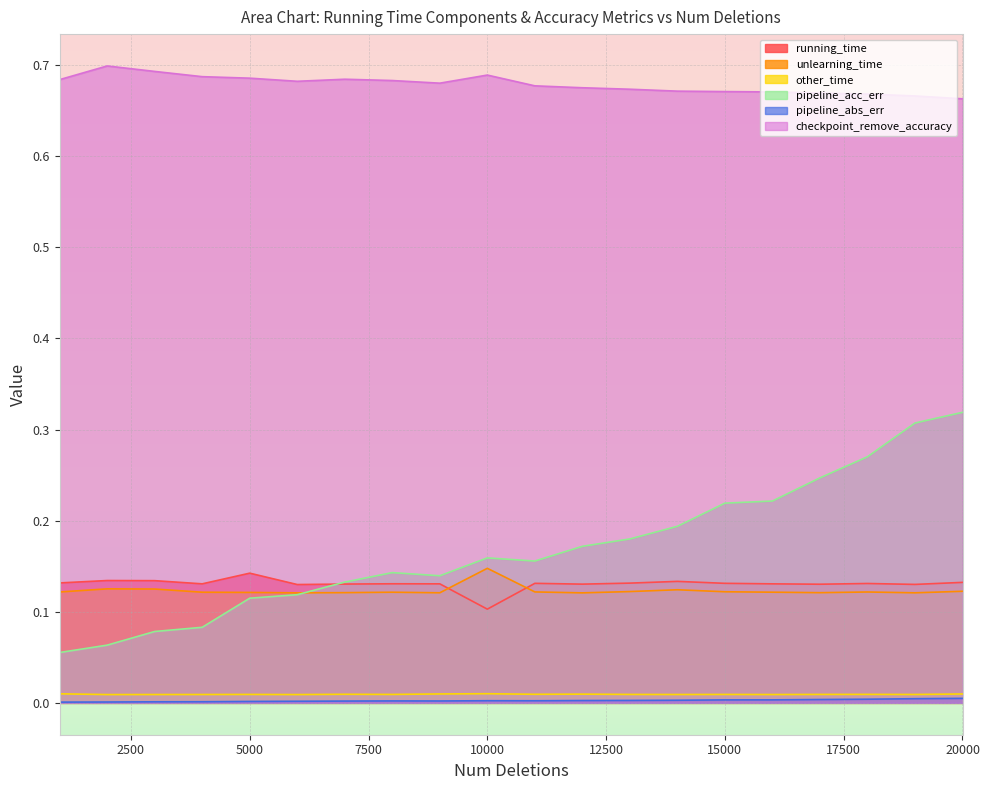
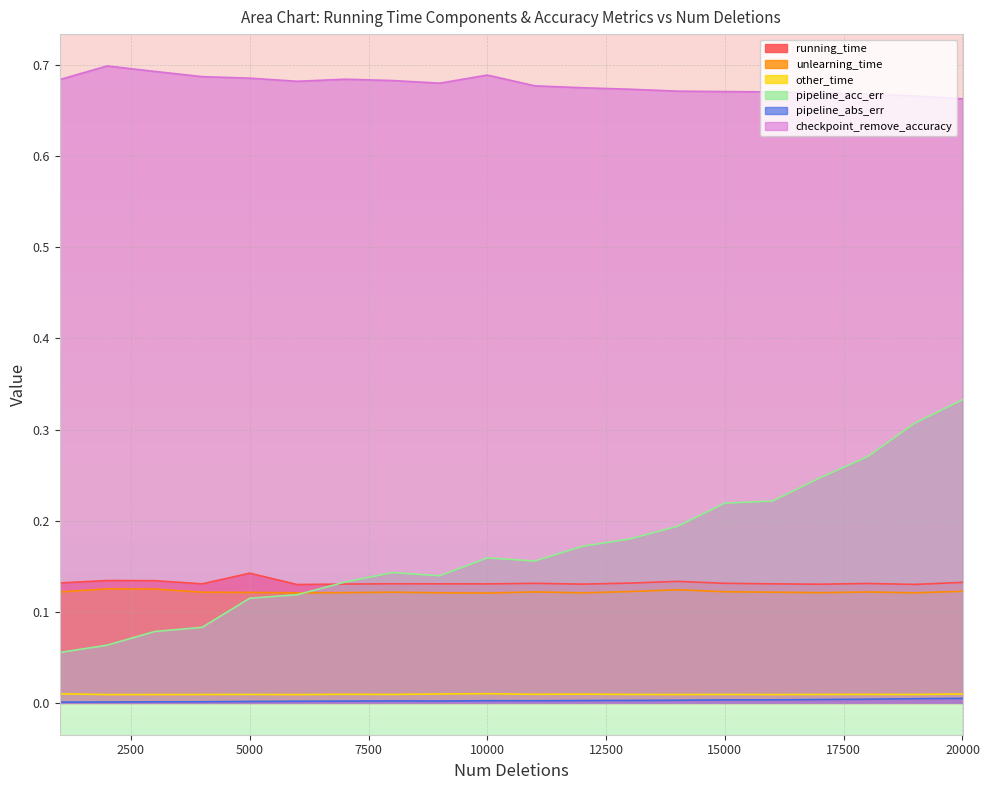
running_time, 10000: 0.10 -> 0.13
unlearning_time, 10000: 0.15 -> 0.12
pipeline_acc_err, 20000: 0.32 -> 0.33
